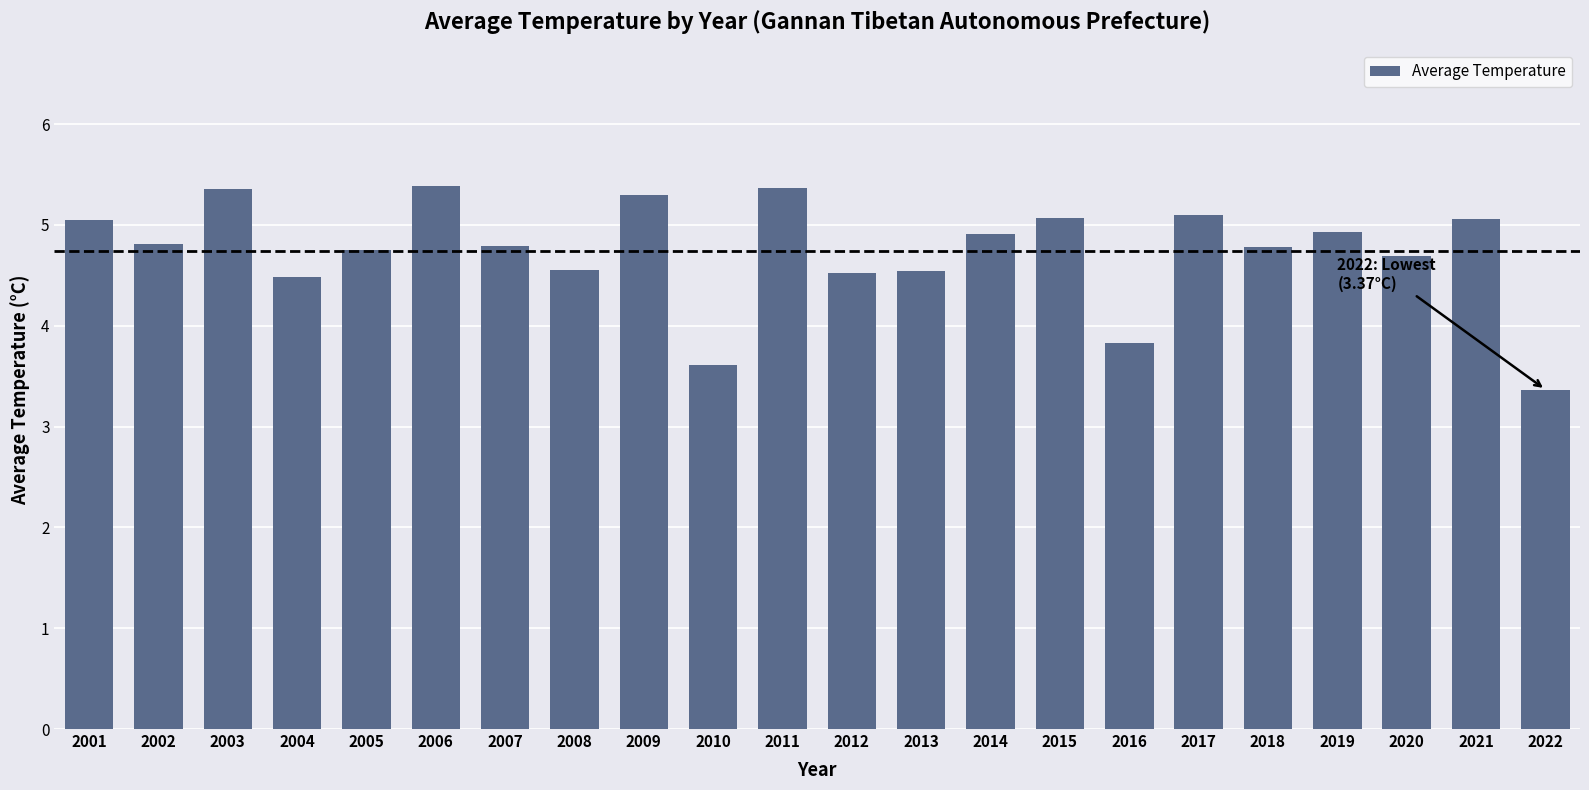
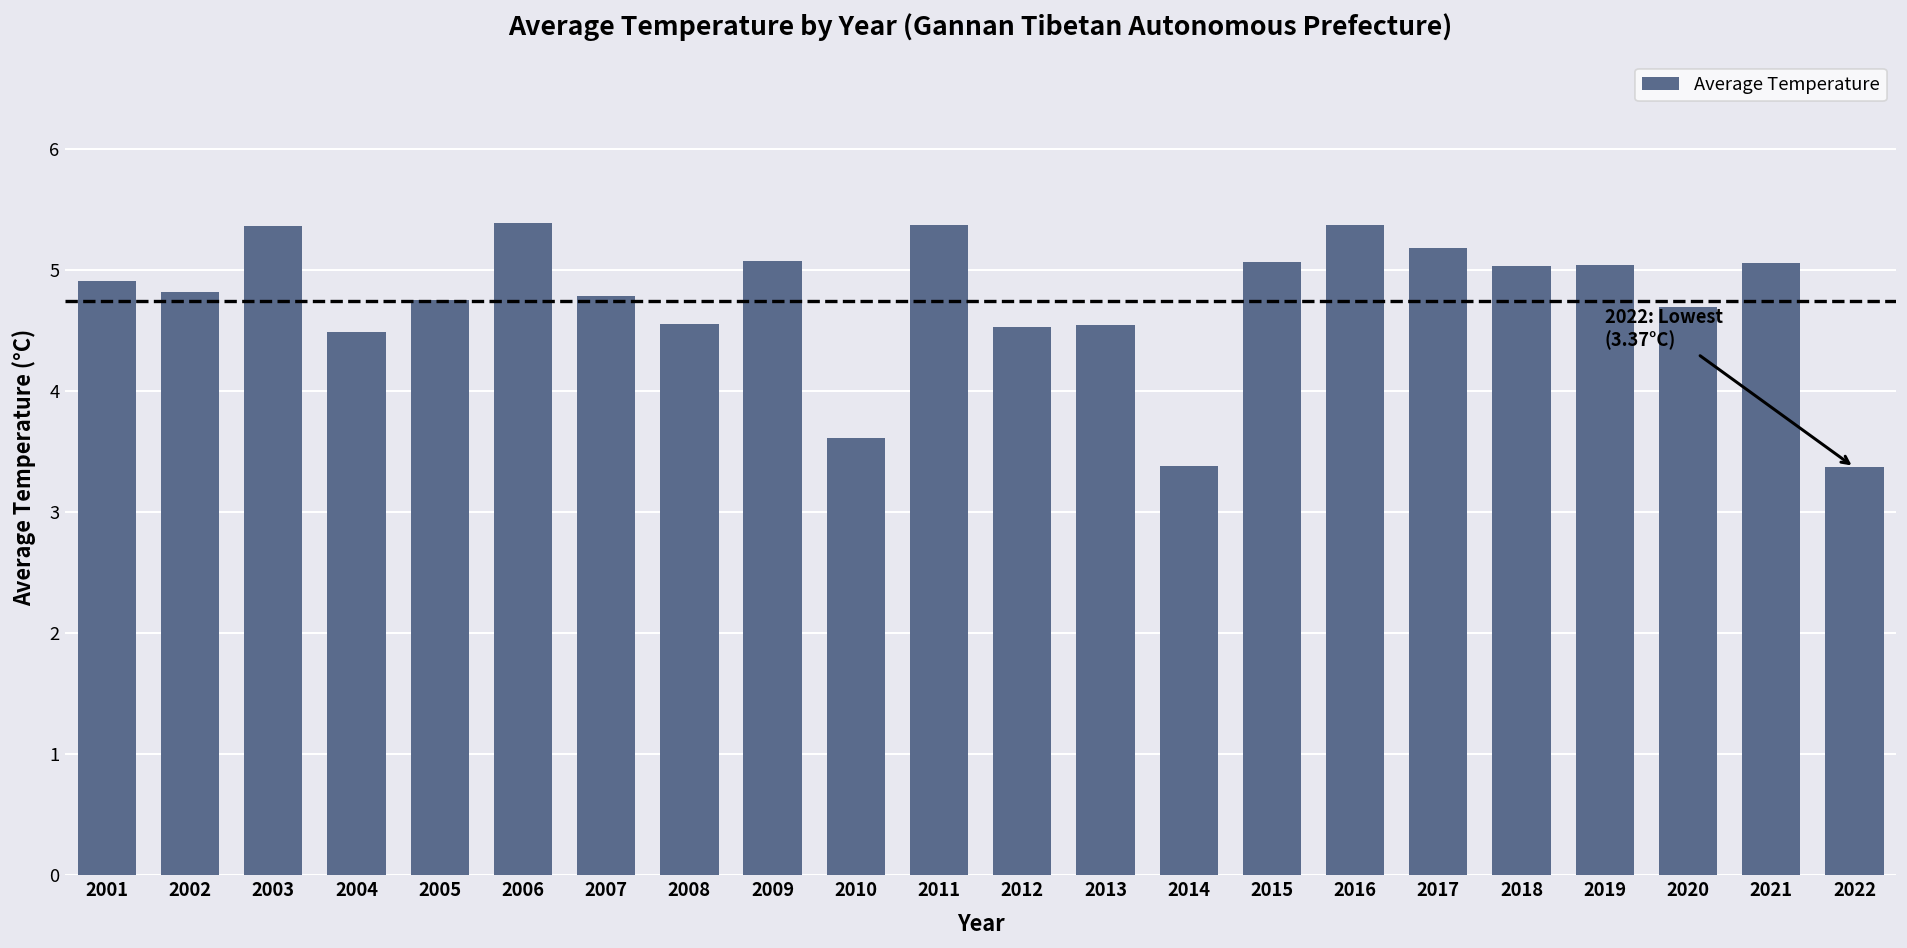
2001: 5.05 -> 4.91
2009: 5.30 -> 5.07
2014: 4.91 -> 3.37
2016: 3.82 -> 5.37
2017: 5.10 -> 5.18
2018: 4.78 -> 5.03
2019: 4.93 -> 5.04
